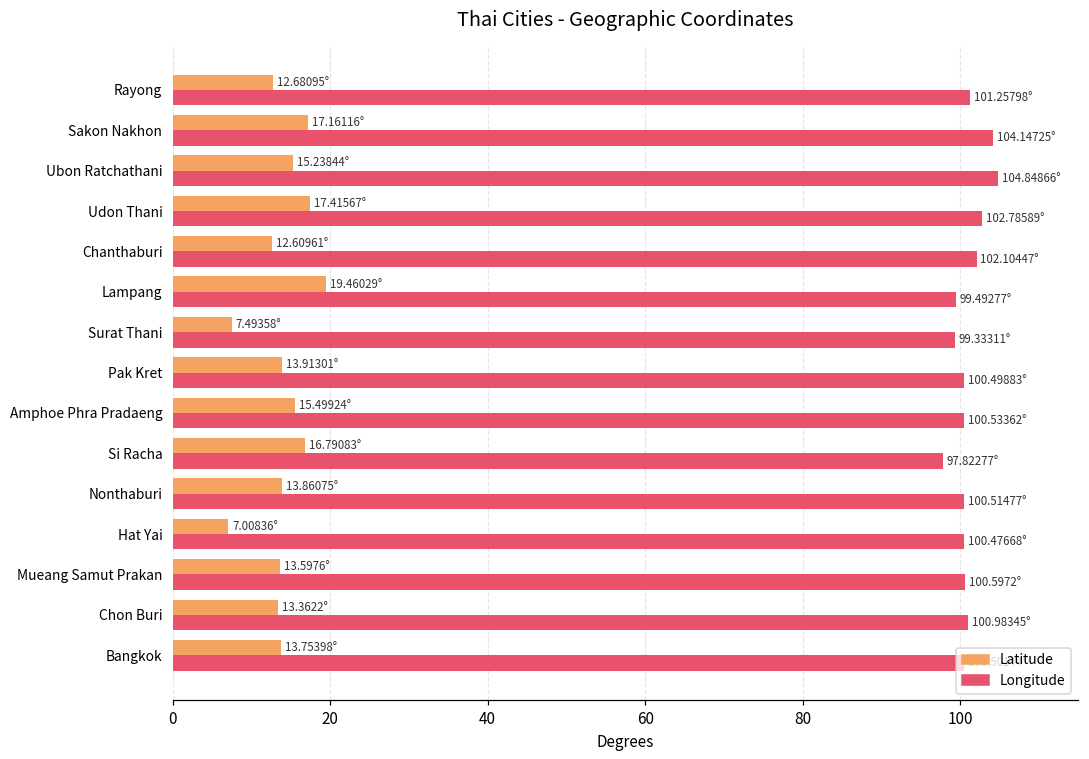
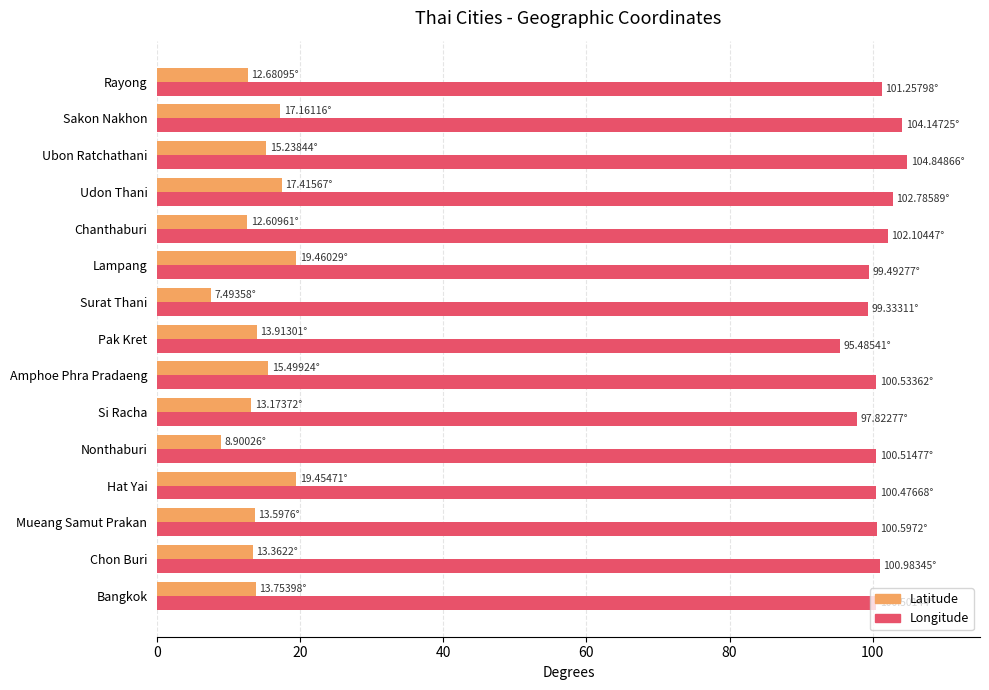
Longitude, Pak Kret: 100.49883° -> 95.48541°
Latitude, Si Racha: 16.79083° -> 13.17372°
Latitude, Nonthaburi: 13.86075° -> 8.90026°
Latitude, Hat Yai: 7.00836° -> 19.45471°
